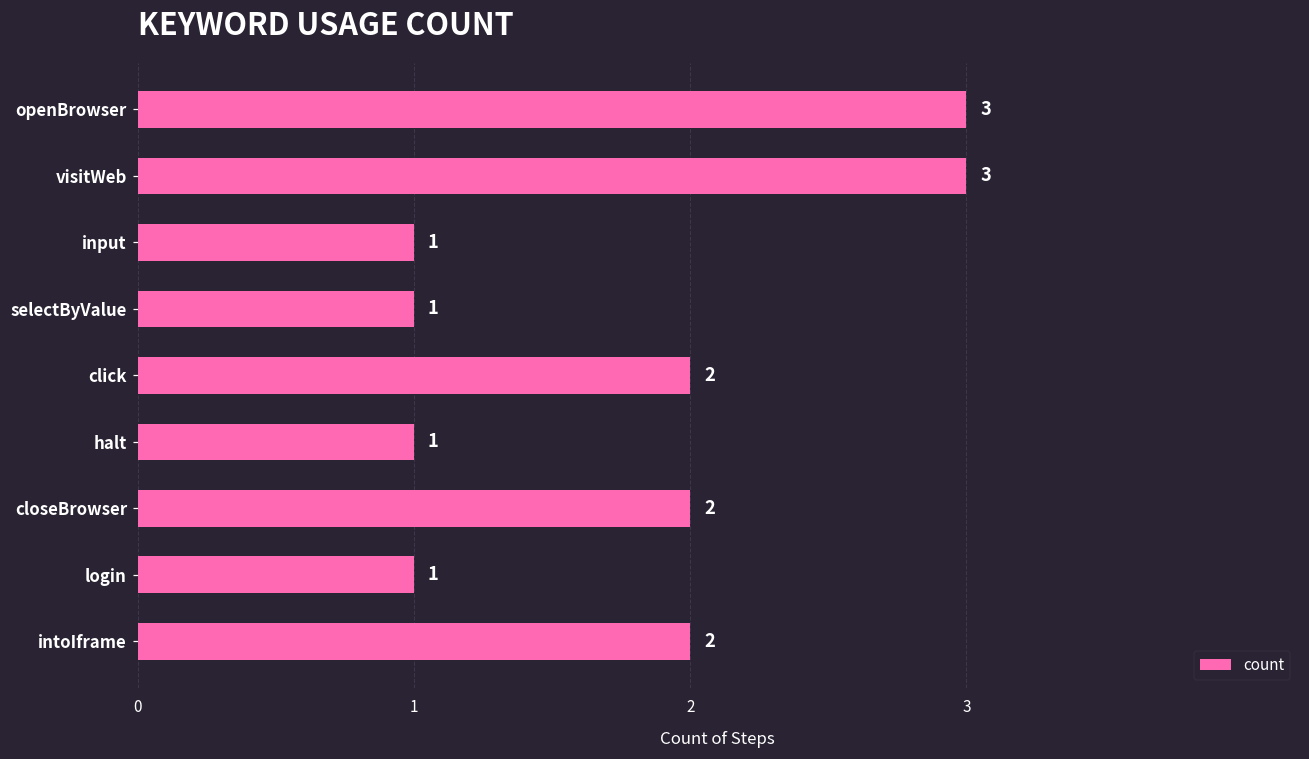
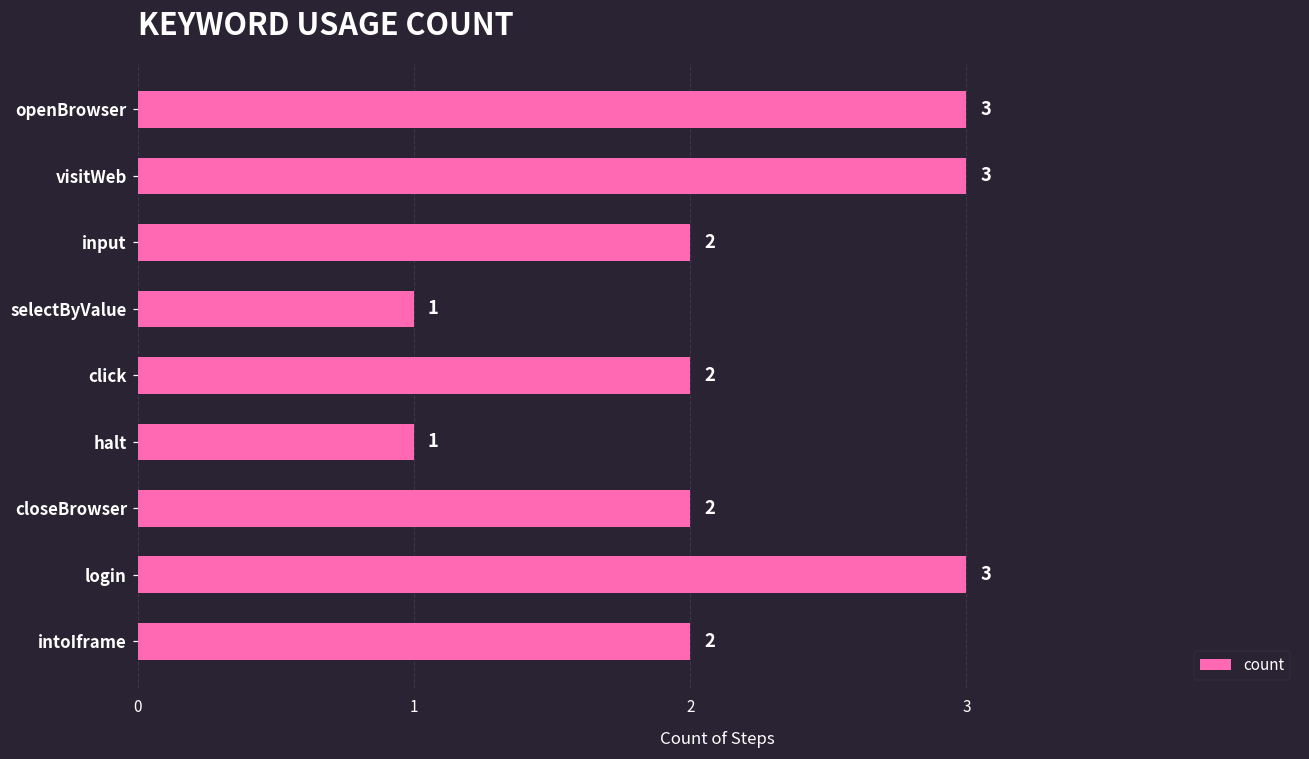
input: 1 -> 2
login: 1 -> 3
